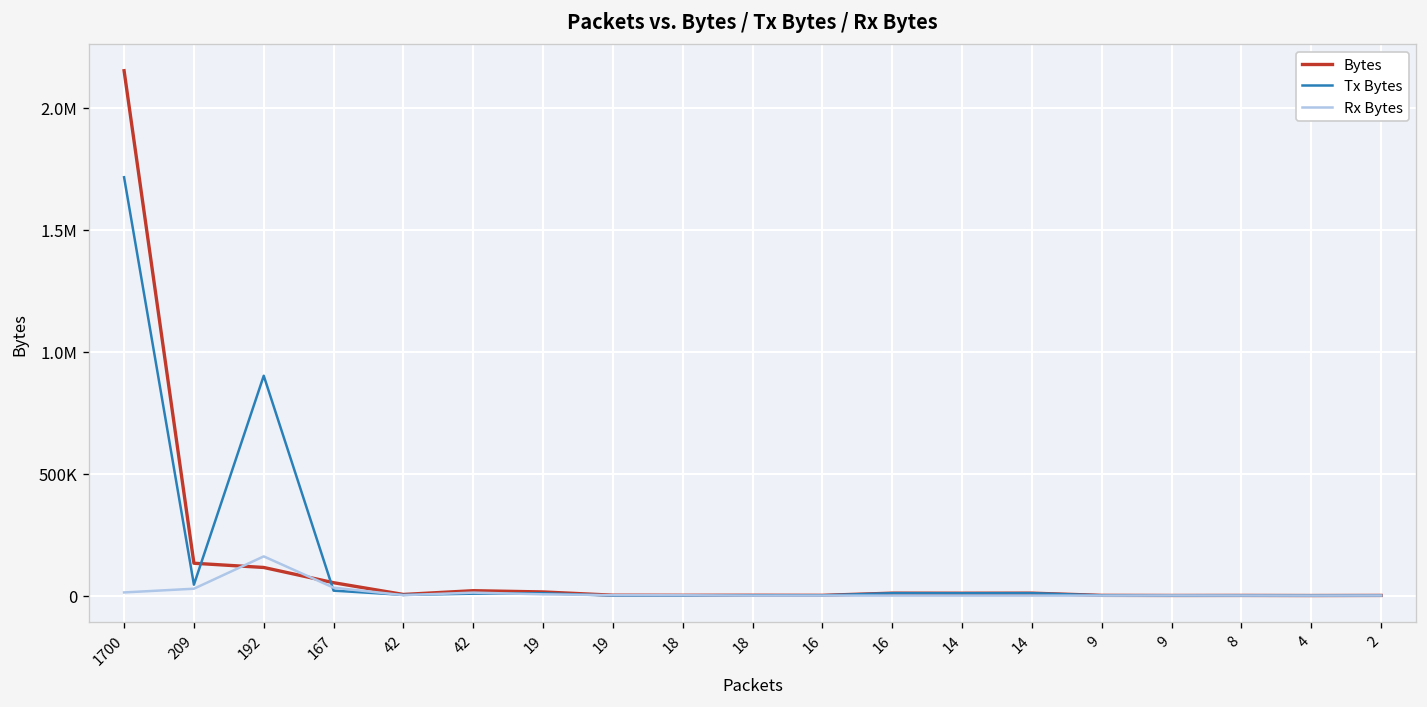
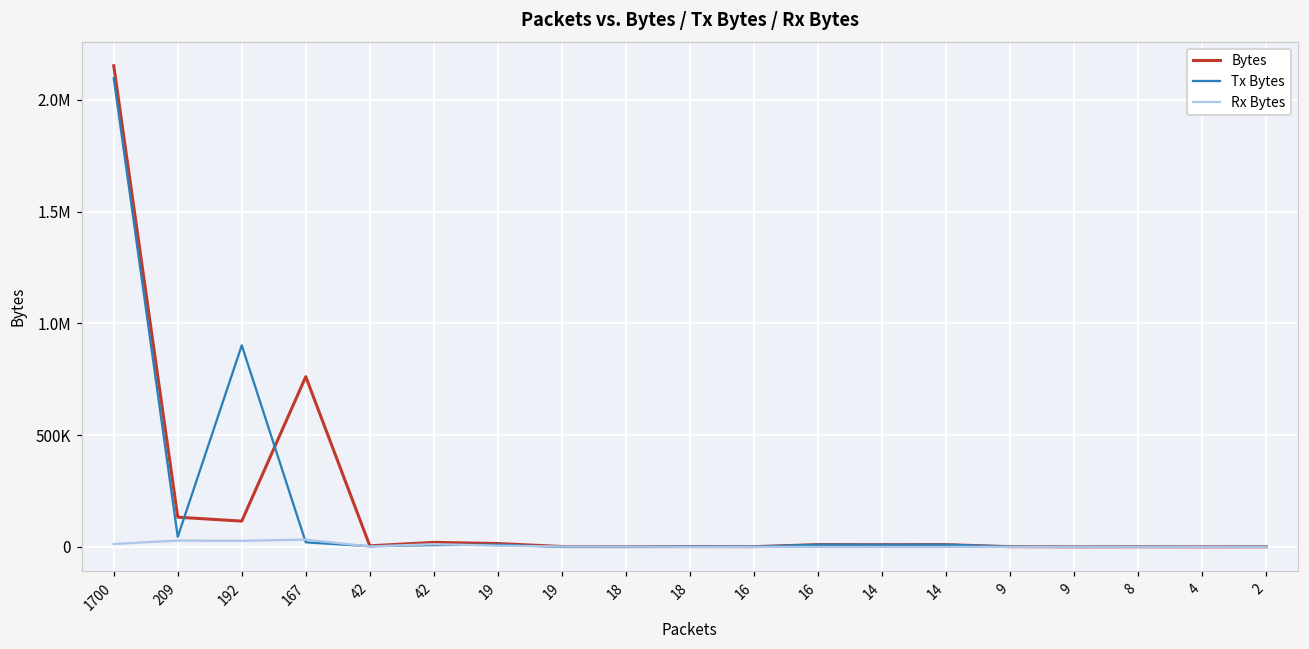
Tx Bytes, 1700: 1720000 -> 2100000
Rx Bytes, 192: 160000 -> 30000
Bytes, 167: 50000 -> 760000
